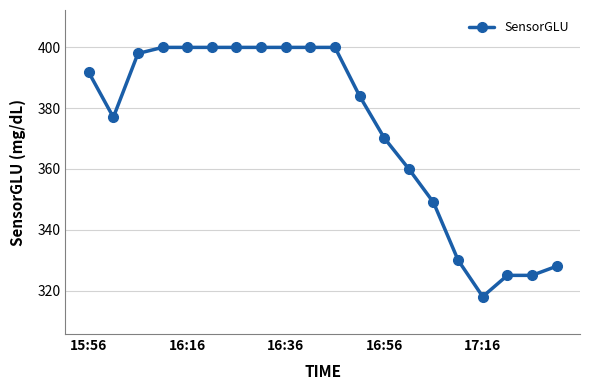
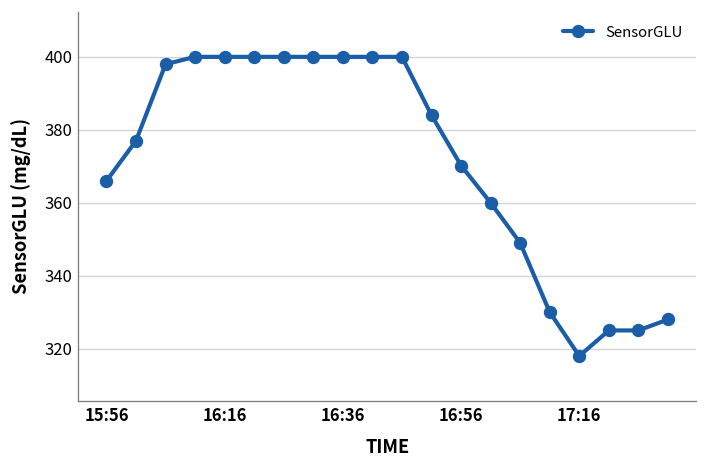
15:56: 392 -> 366
